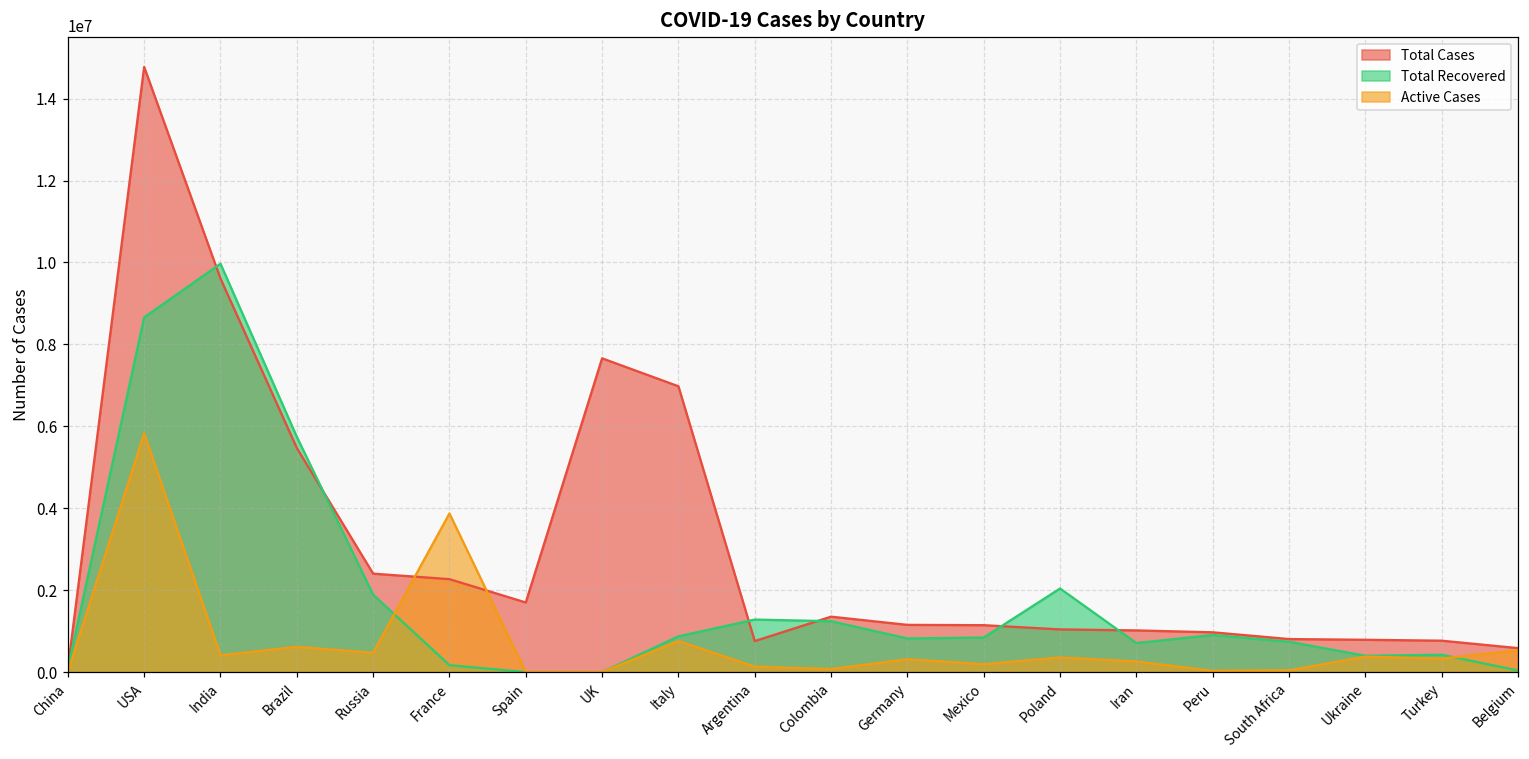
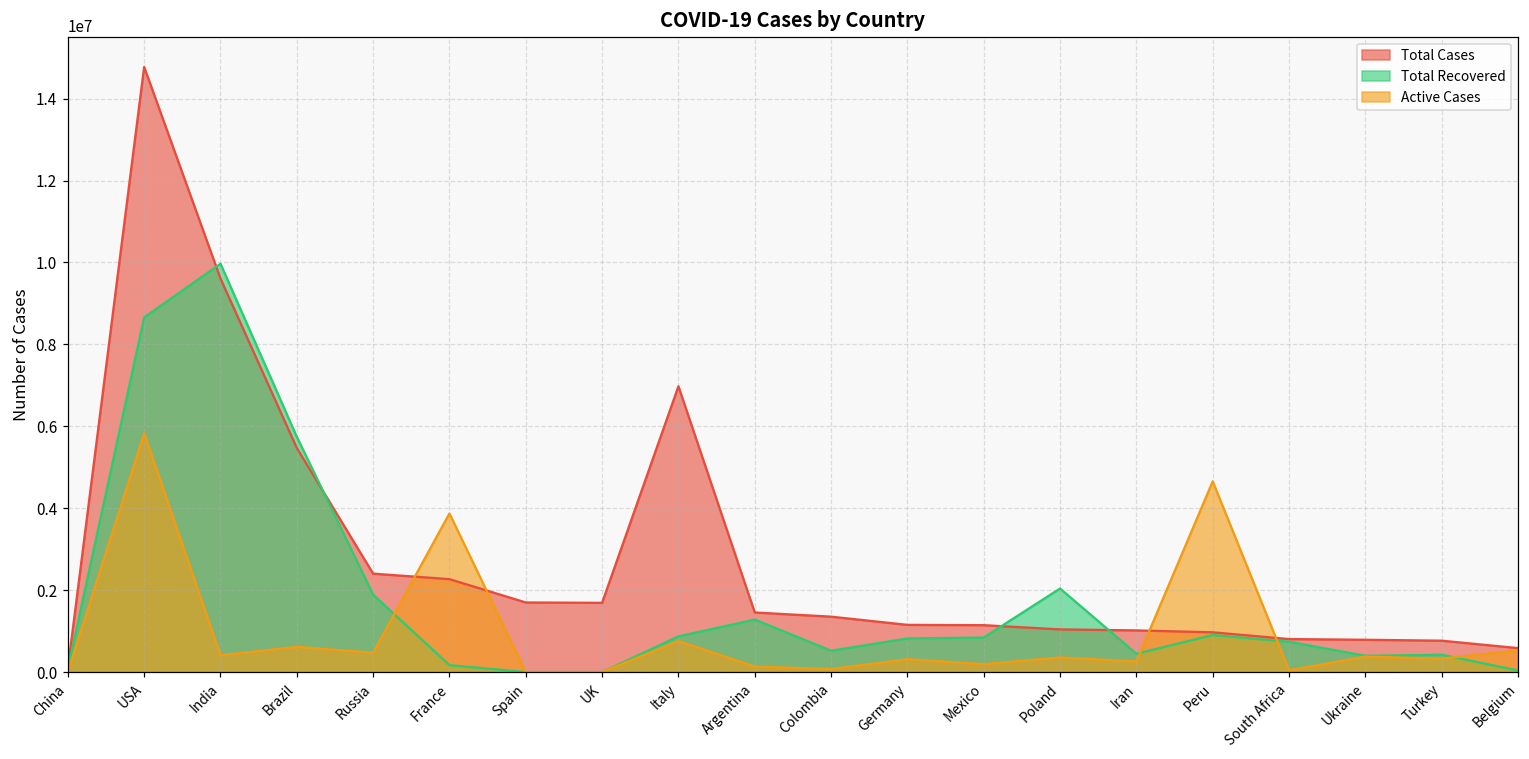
Total Cases, UK: 7700000 -> 1700000
Total Cases, Argentina: 800000 -> 1500000
Total Recovered, Colombia: 1200000 -> 500000
Total Recovered, Iran: 700000 -> 400000
Active Cases, Peru: 0 -> 4700000
